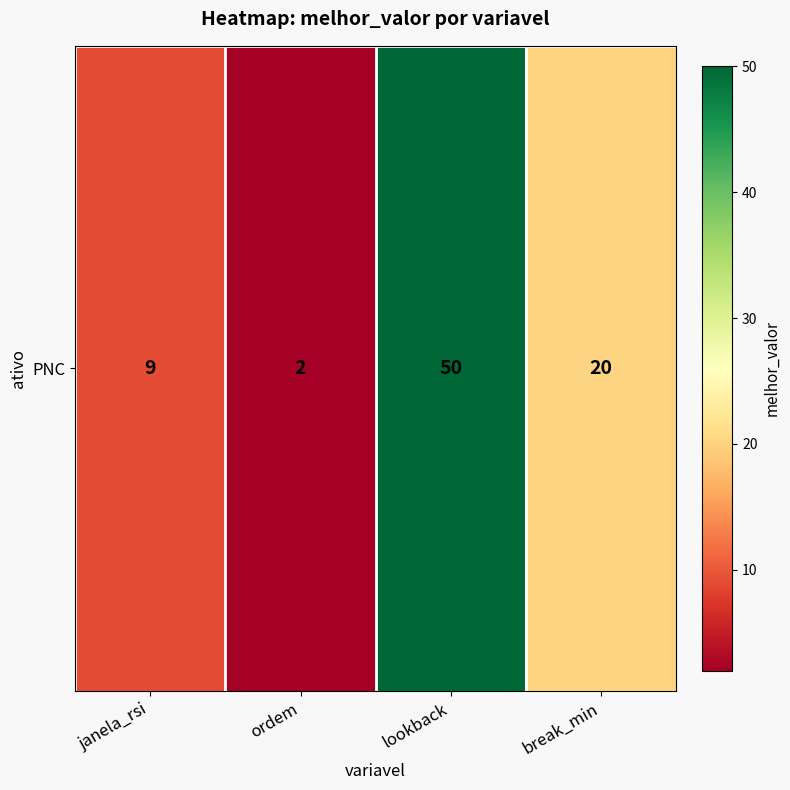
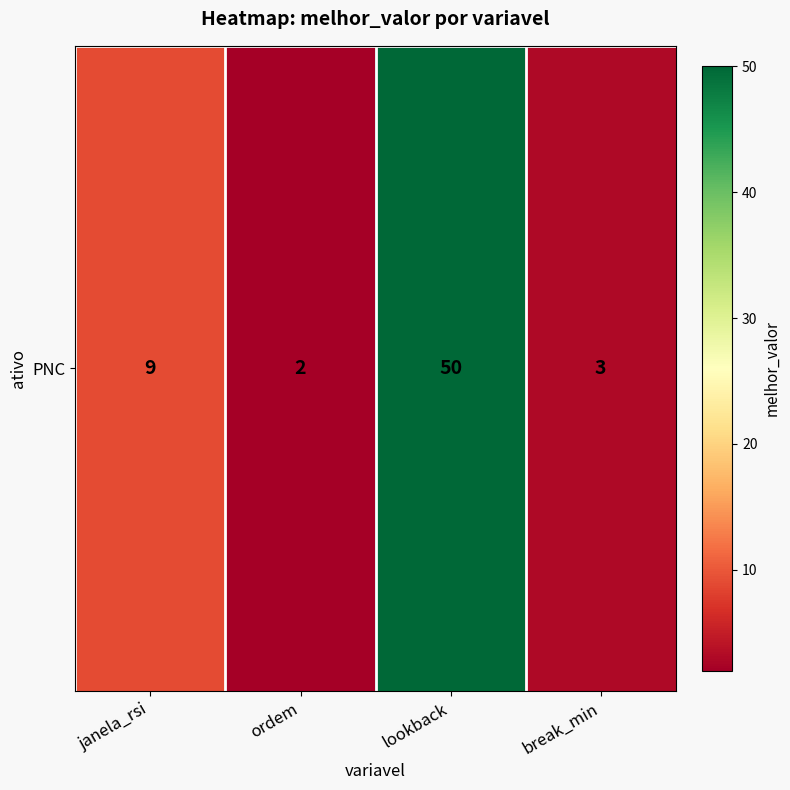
PNC, break_min: 20 -> 3
